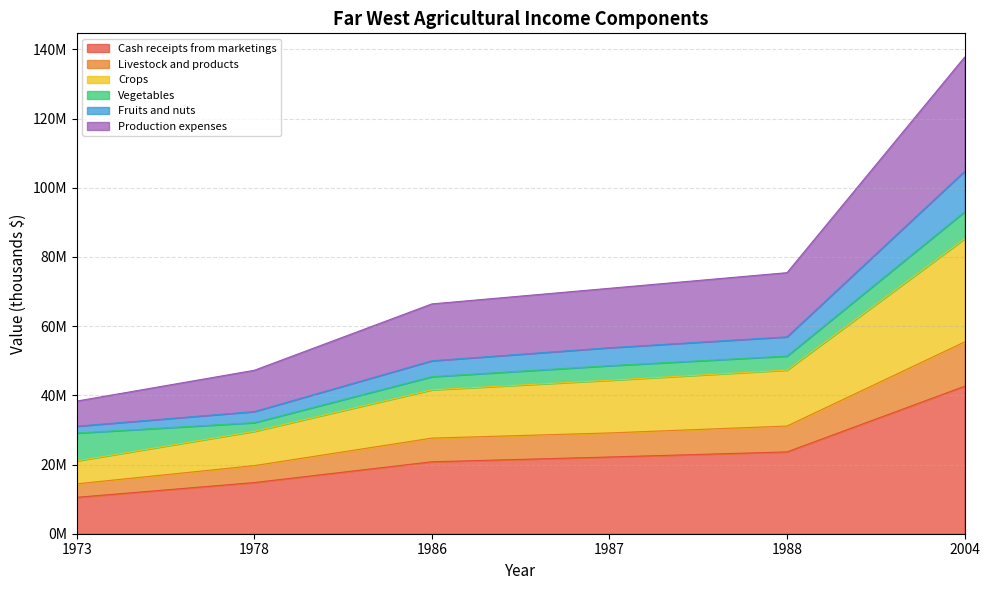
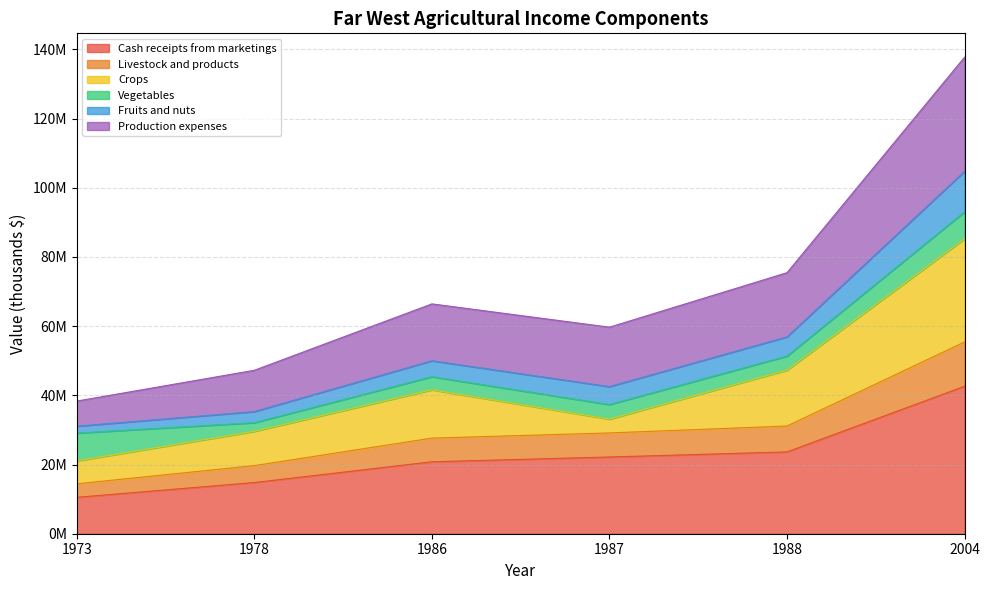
Crops, 1987: 15000000 -> 4000000
